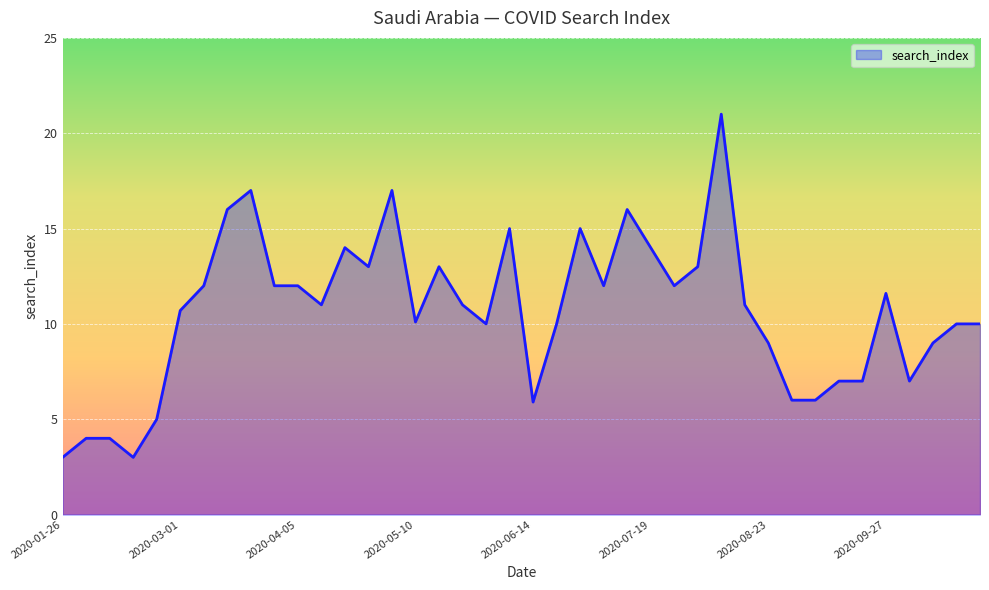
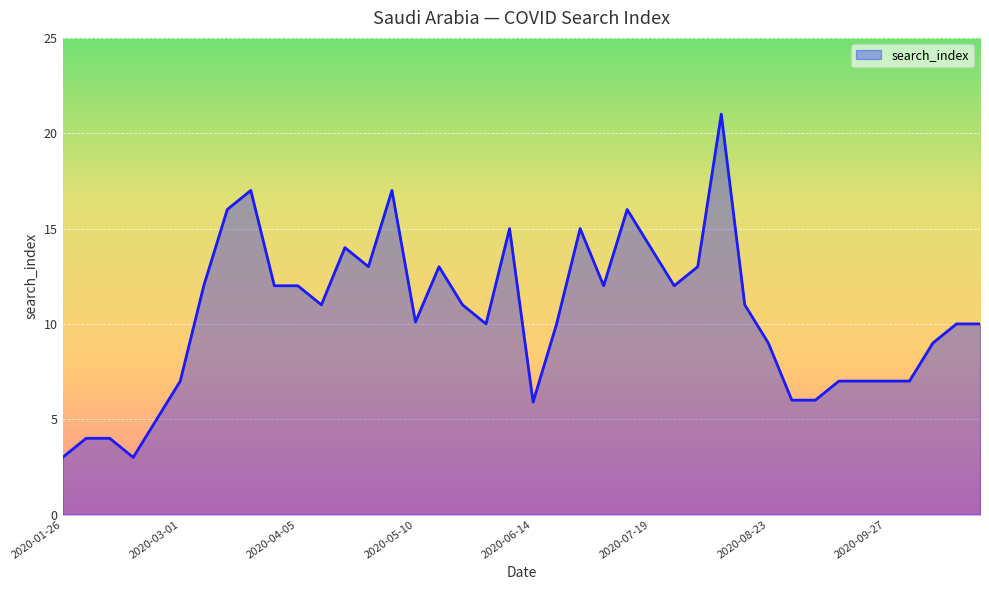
2020-03-01: 10.7 -> 7.0
2020-09-27: 11.6 -> 7.0
